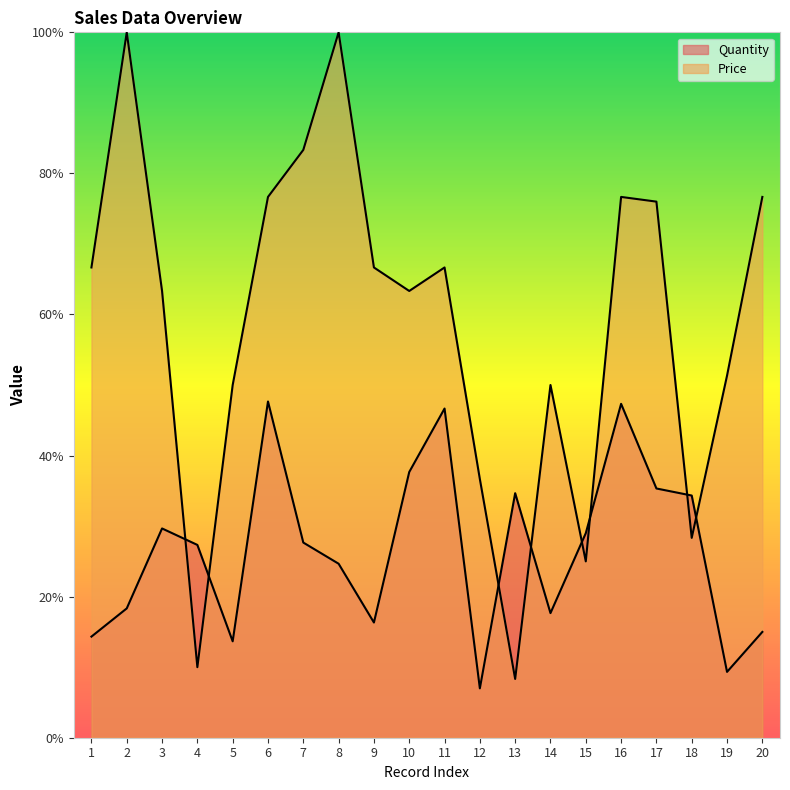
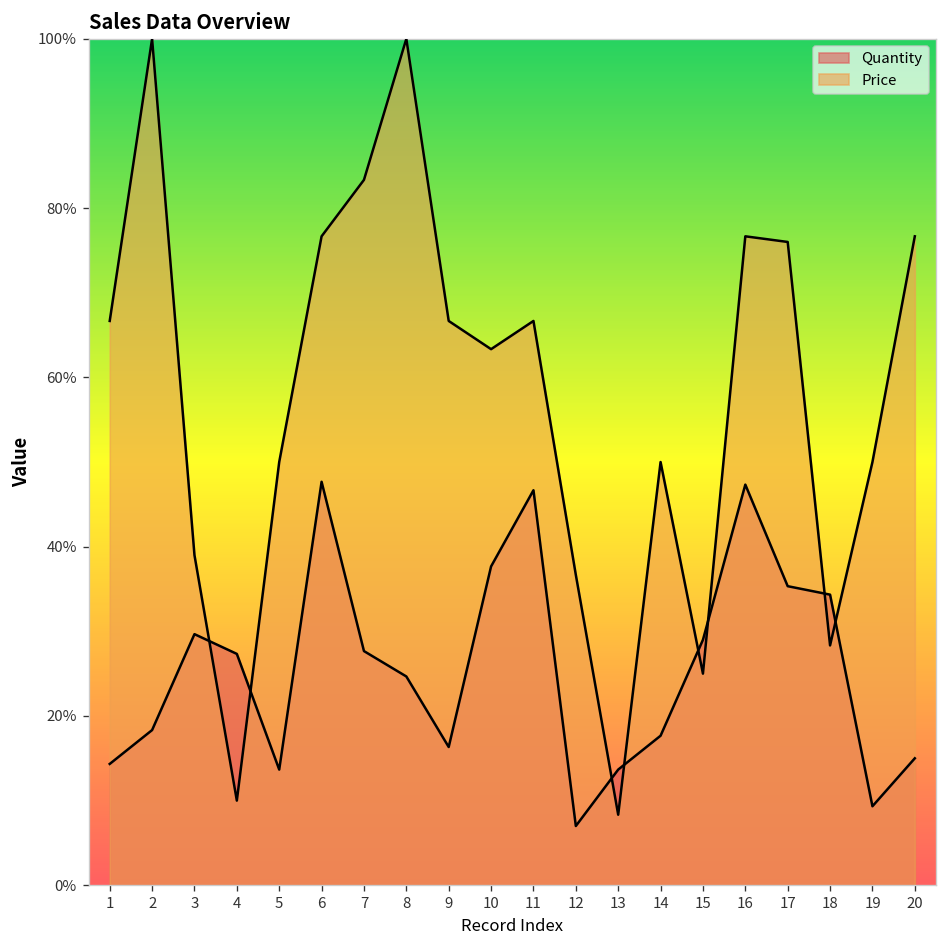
Price, 3: 63% -> 39%
Quantity, 13: 35% -> 14%
Price, 19: 51% -> 50%
